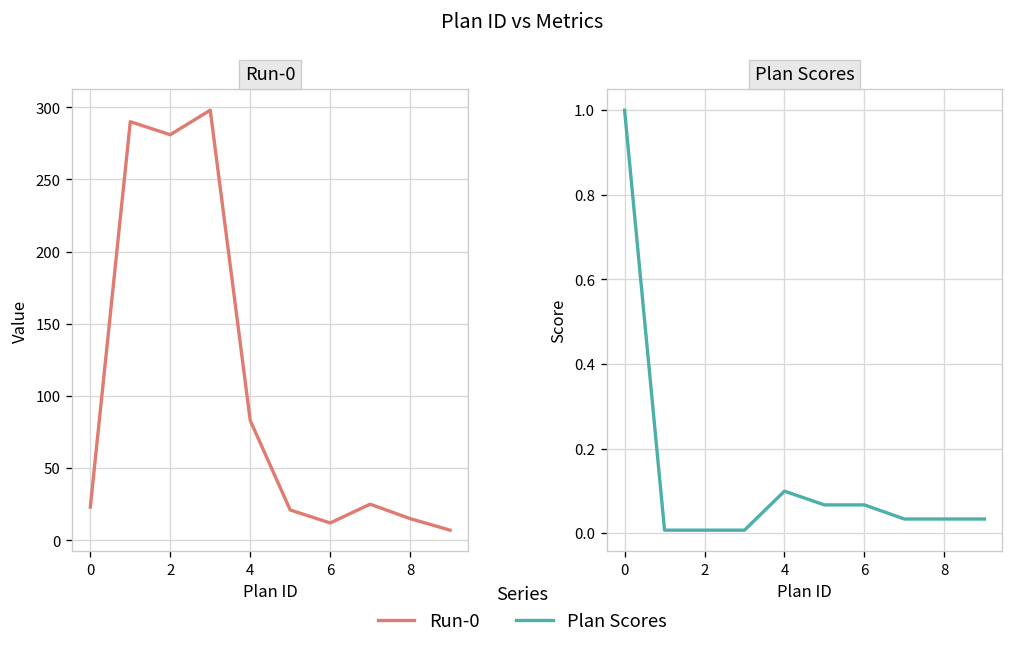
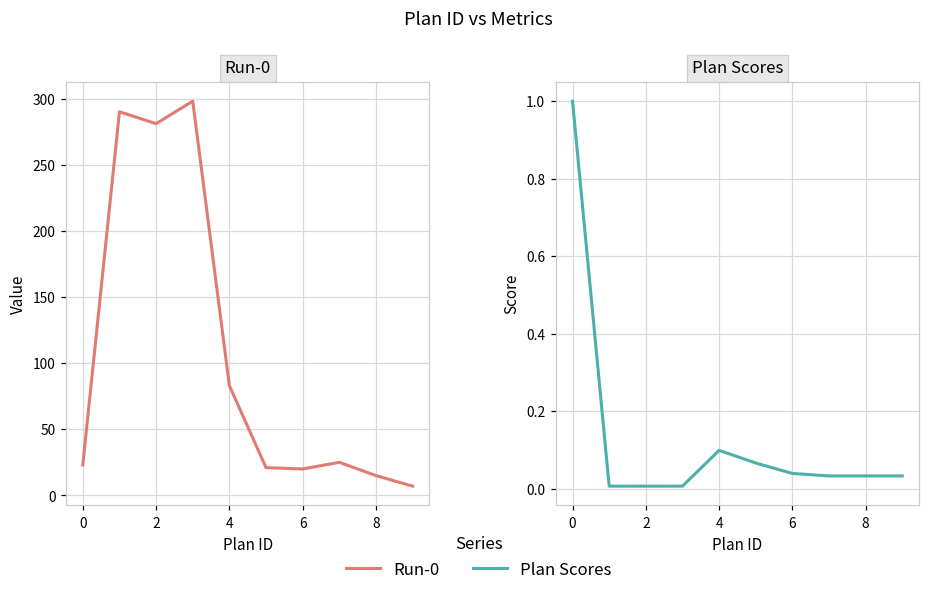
Run-0, 6: 12 -> 20
Plan Scores, 6: 0.07 -> 0.04
